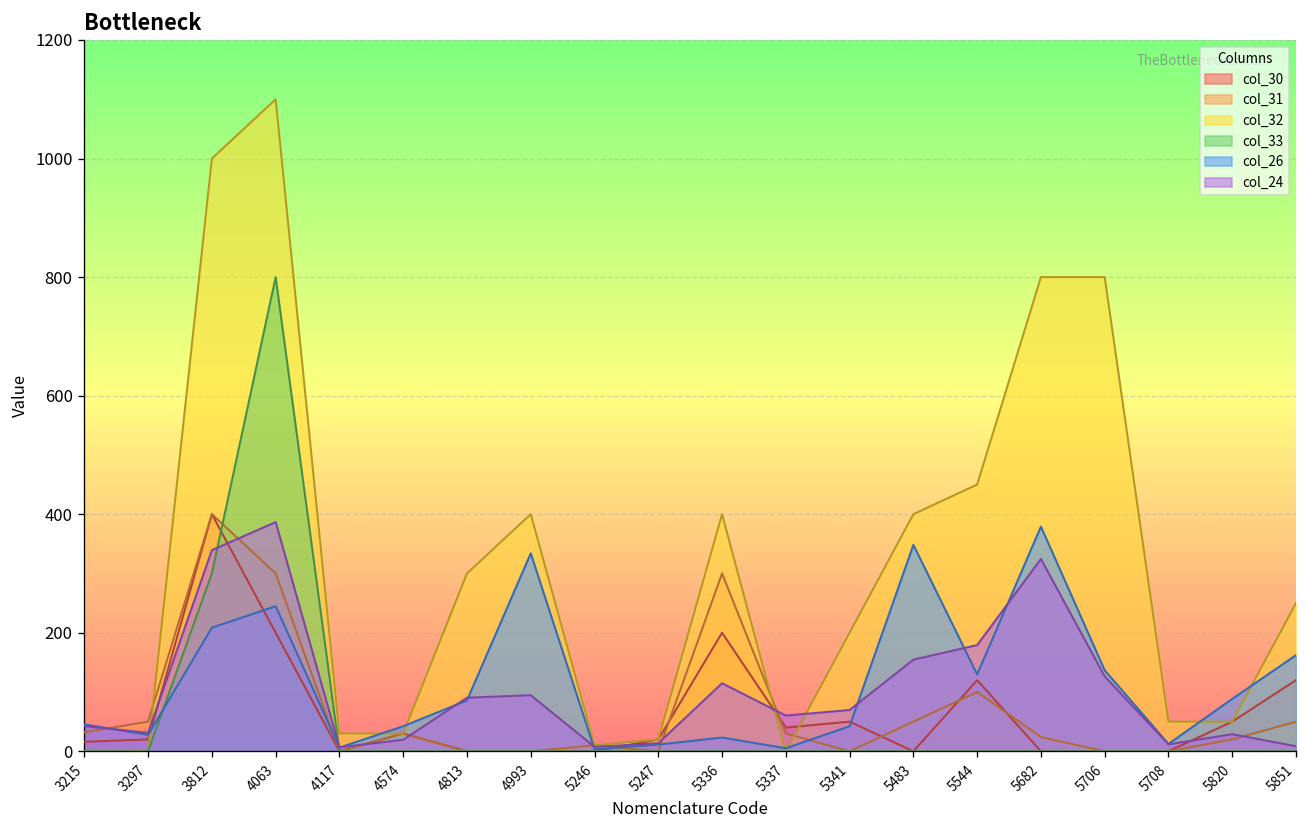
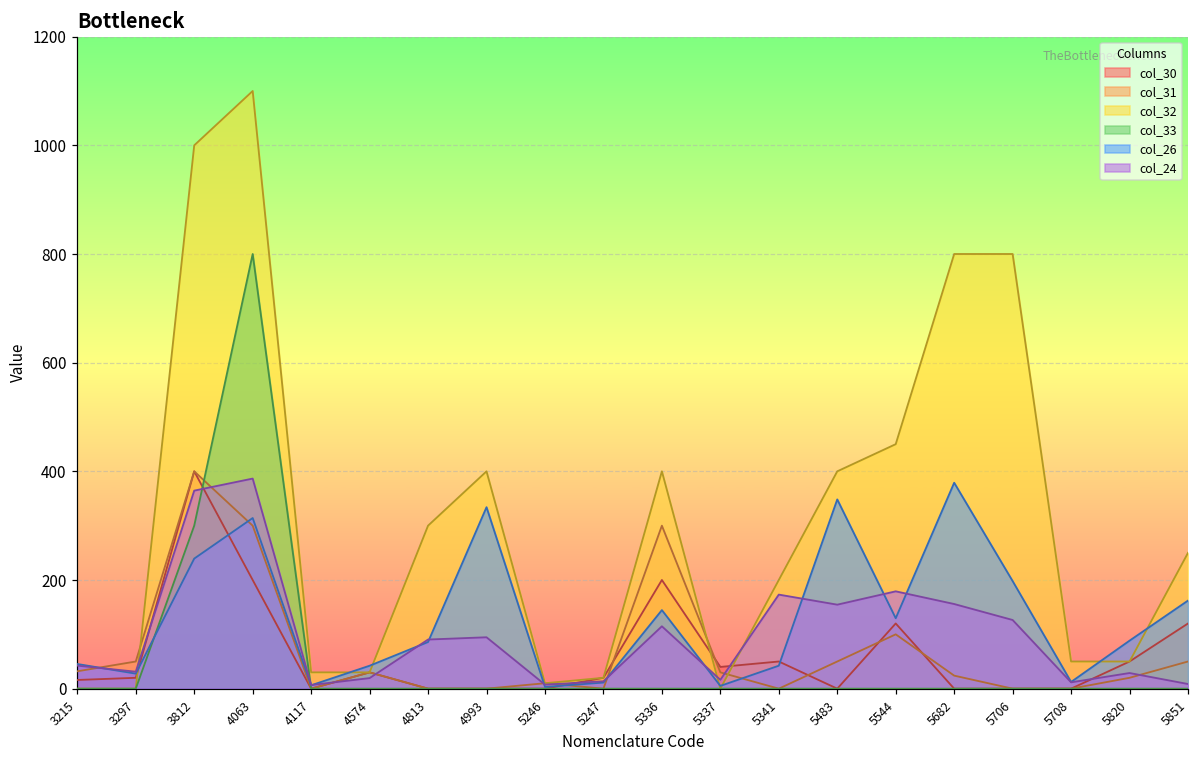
col_26, 3812: 210 -> 240
col_24, 3812: 340 -> 360
col_26, 4063: 240 -> 310
col_26, 5336: 20 -> 140
col_24, 5337: 60 -> 20
col_24, 5341: 70 -> 170
col_24, 5682: 320 -> 160
col_26, 5706: 140 -> 200
